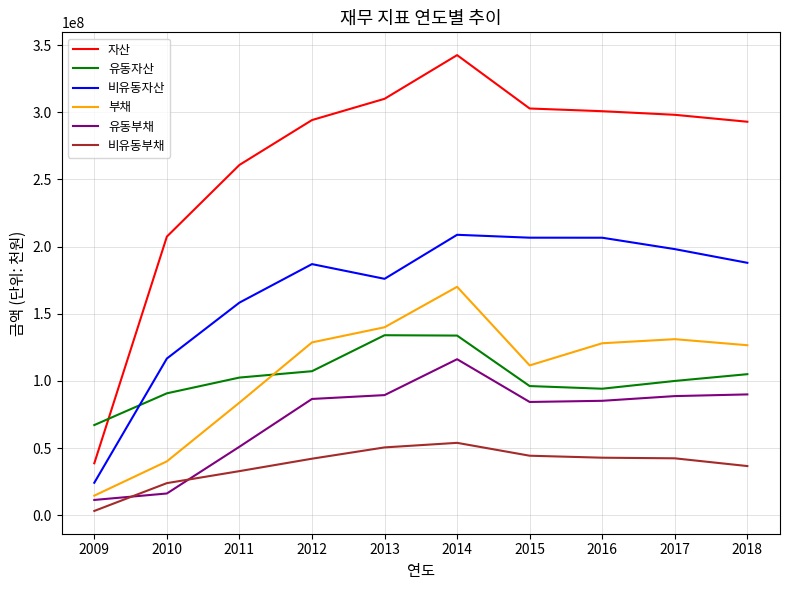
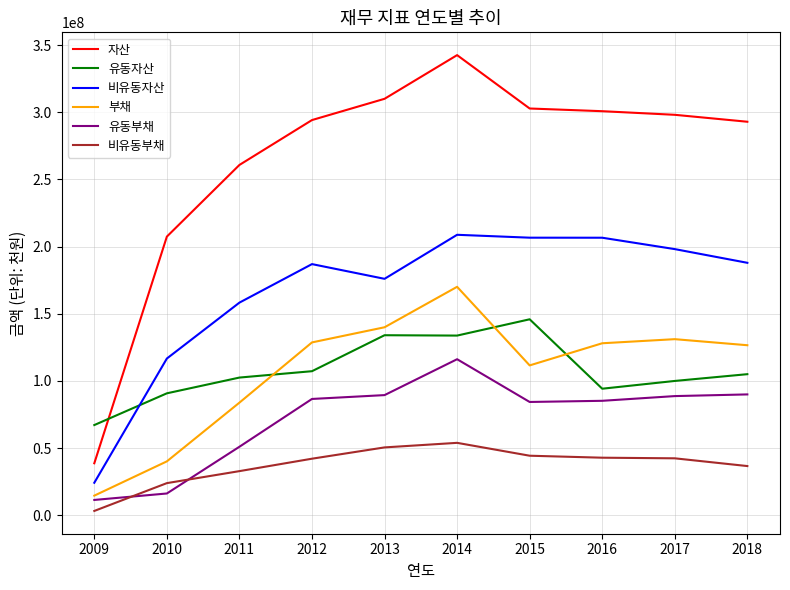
유동자산, 2015: 96000000 -> 146000000
